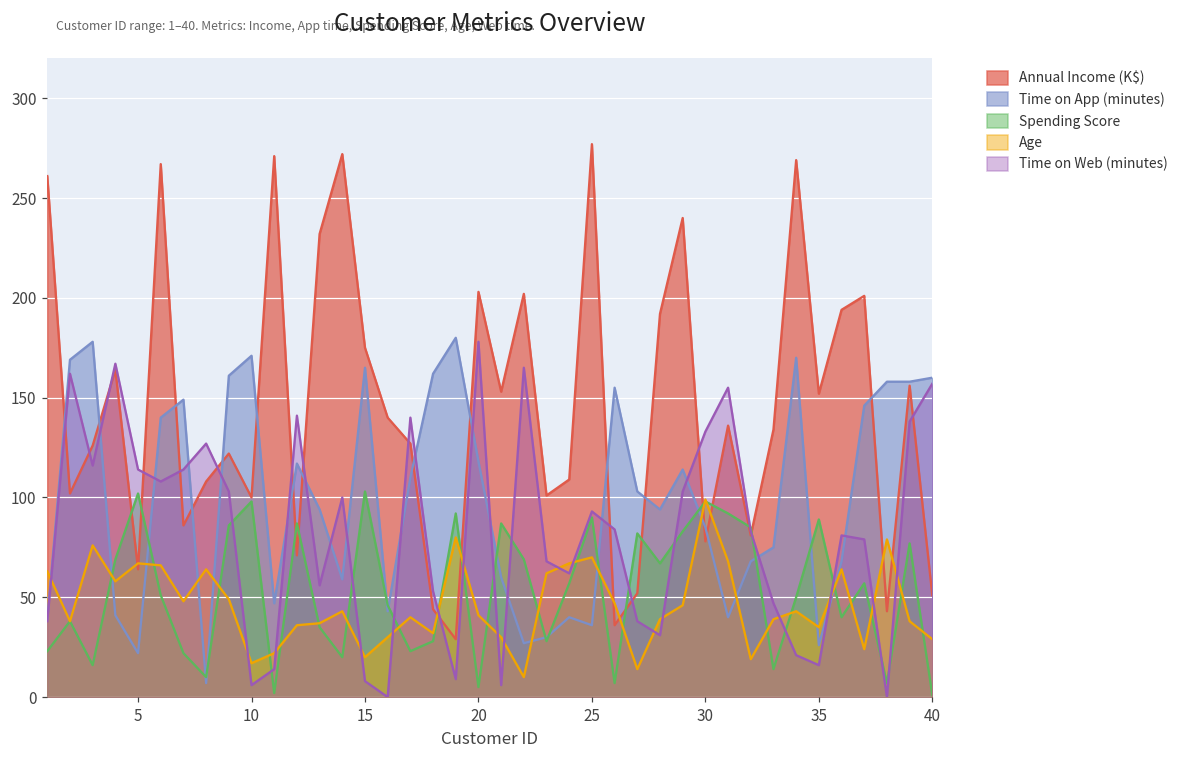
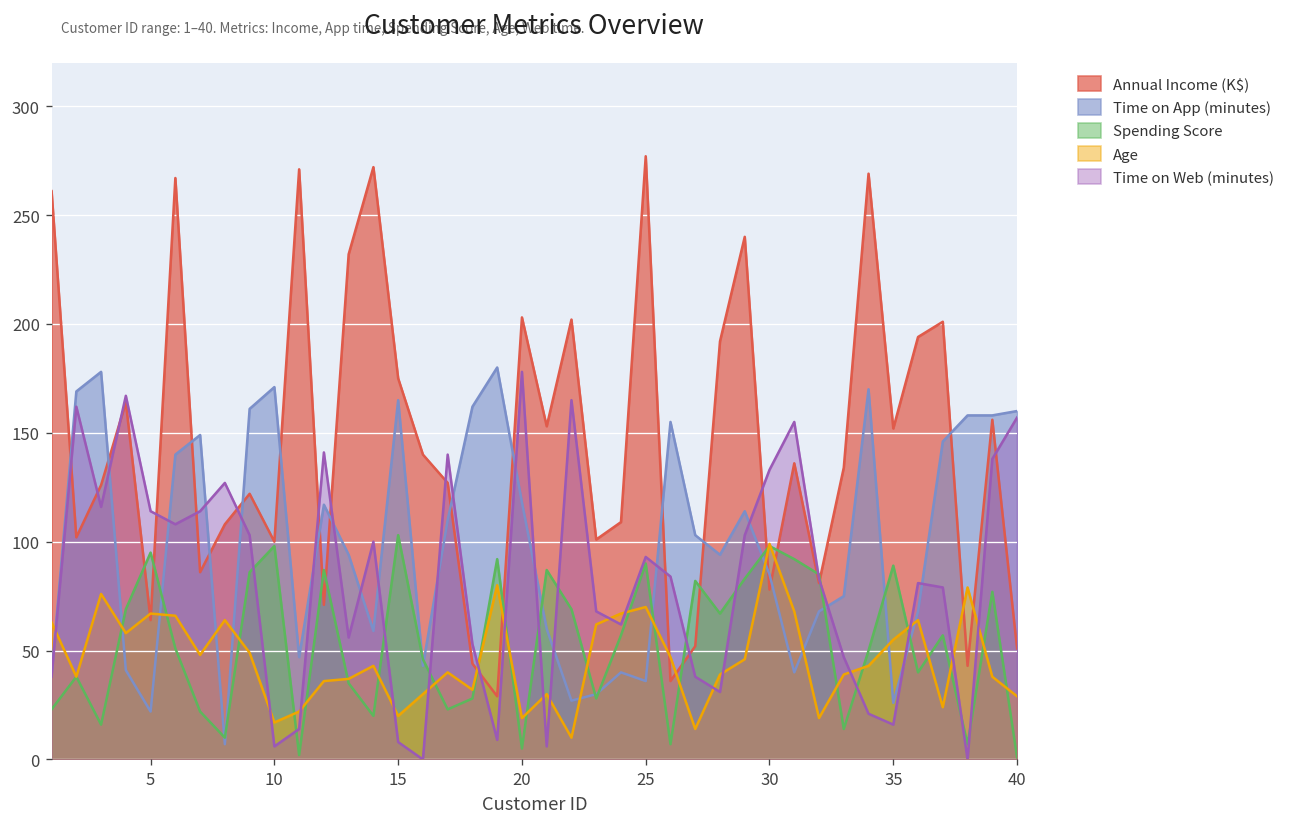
Spending Score, 5: 102 -> 95
Age, 20: 41 -> 19
Age, 35: 35 -> 55
